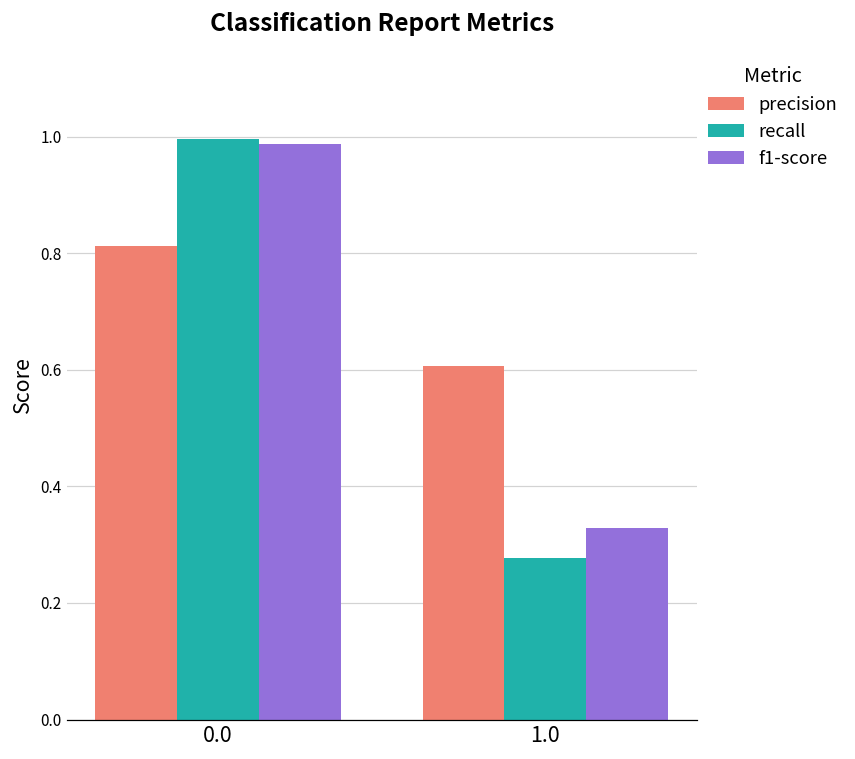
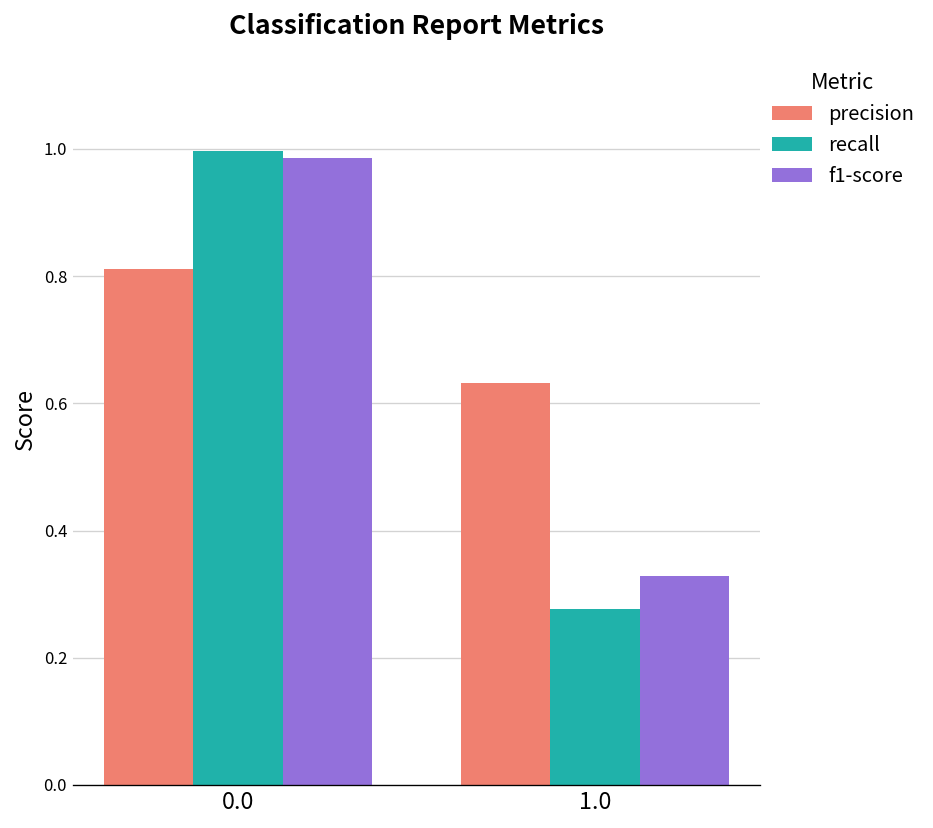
precision, 1.0: 0.61 -> 0.63
